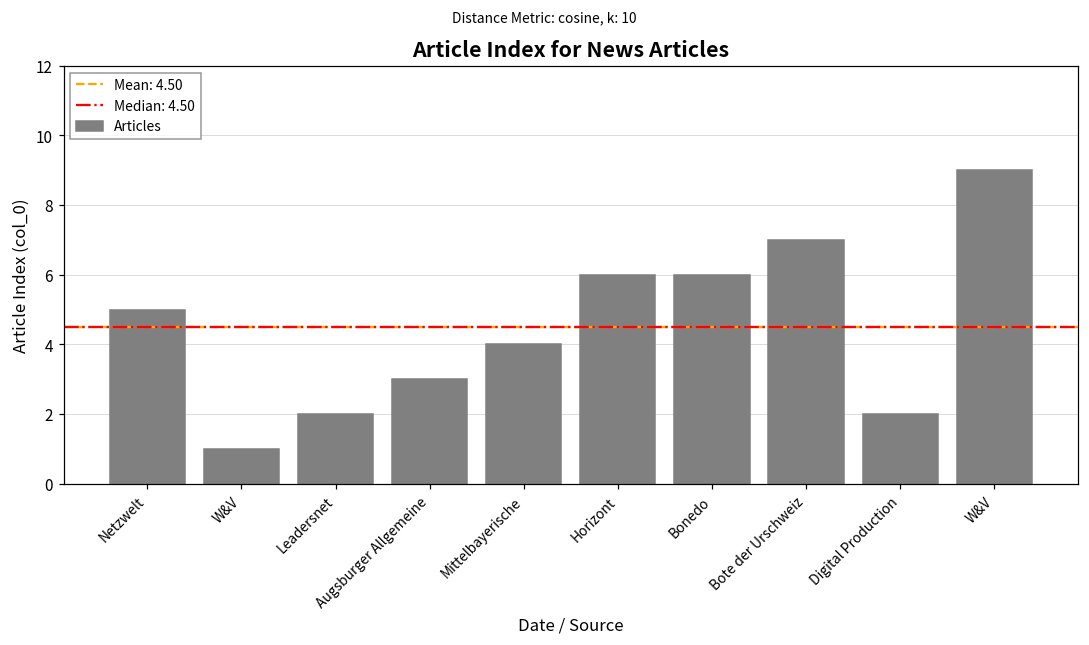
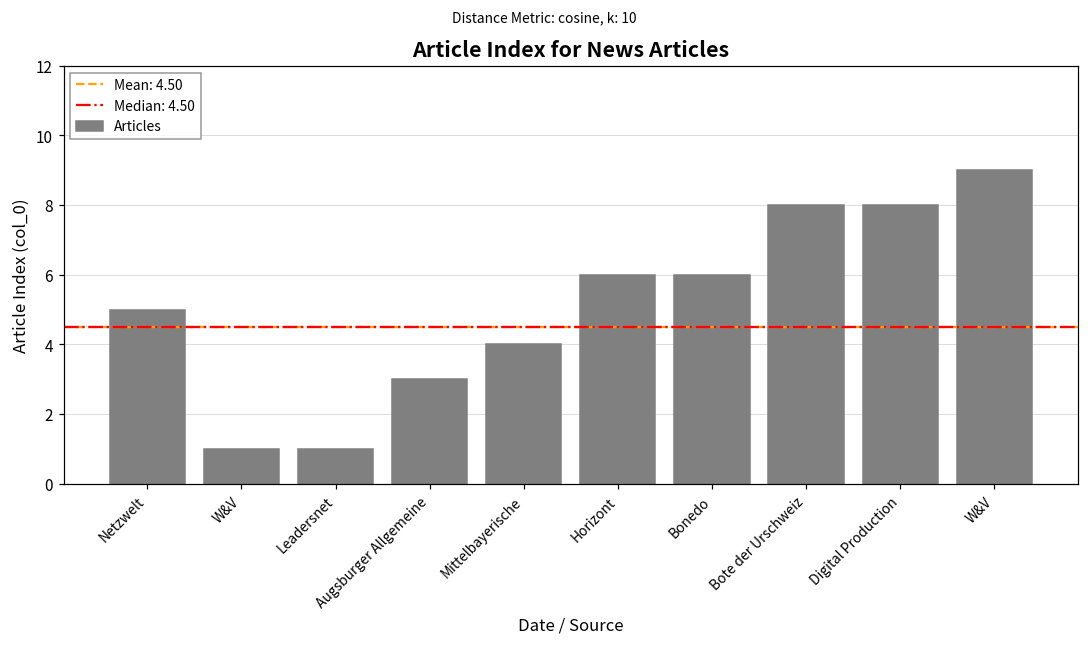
Leadersnet: 2 -> 1
Bote der Urschweiz: 7 -> 8
Digital Production: 2 -> 8
